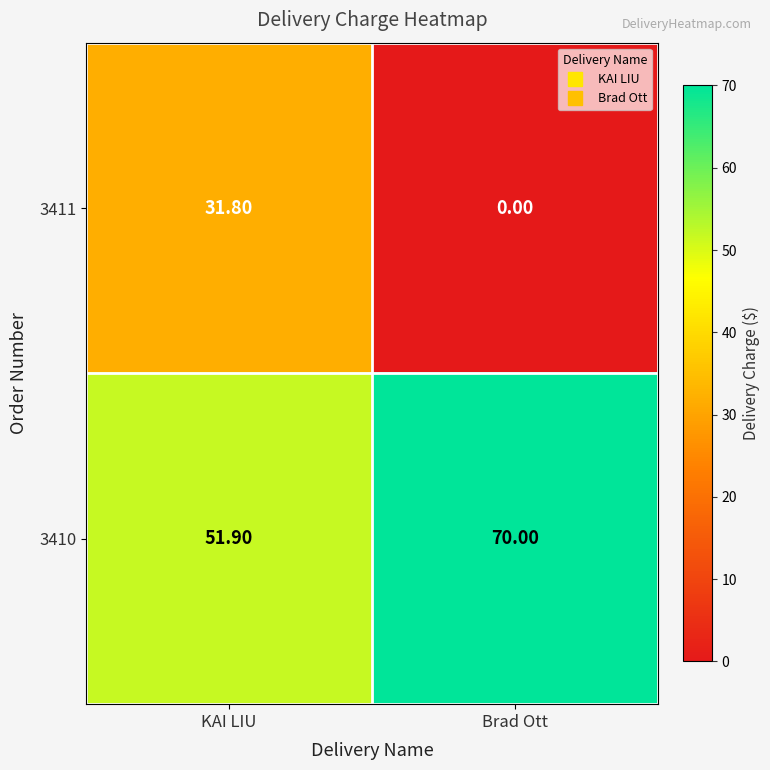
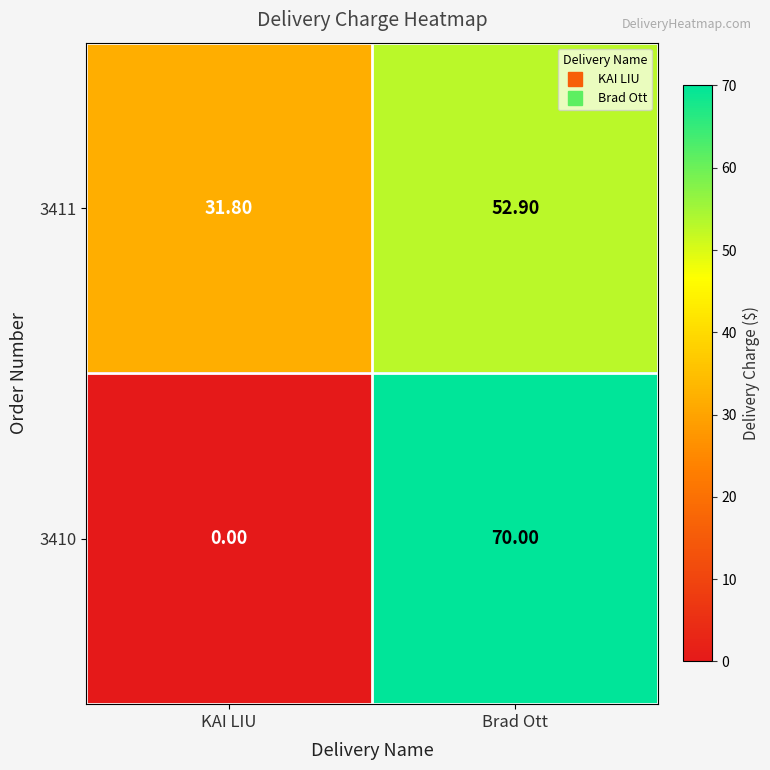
3411, Brad Ott: 0.00 -> 52.90
3410, KAI LIU: 51.90 -> 0.00
